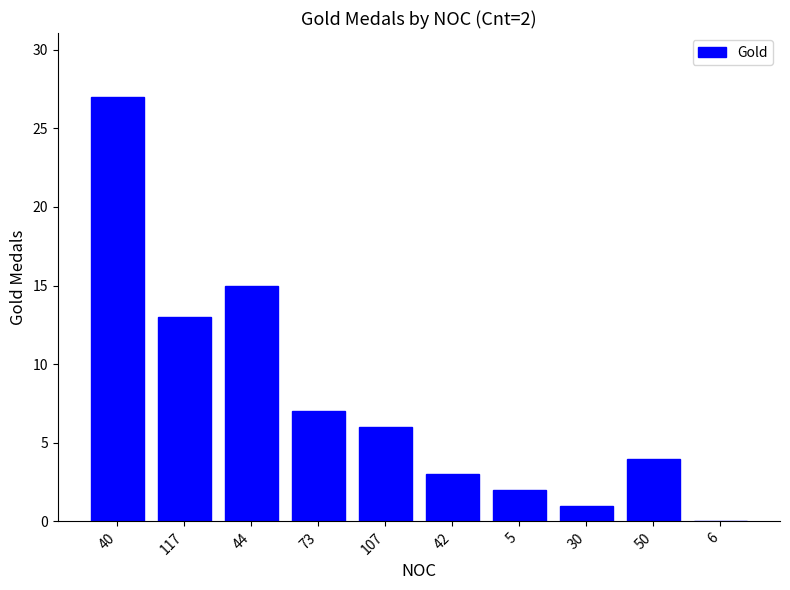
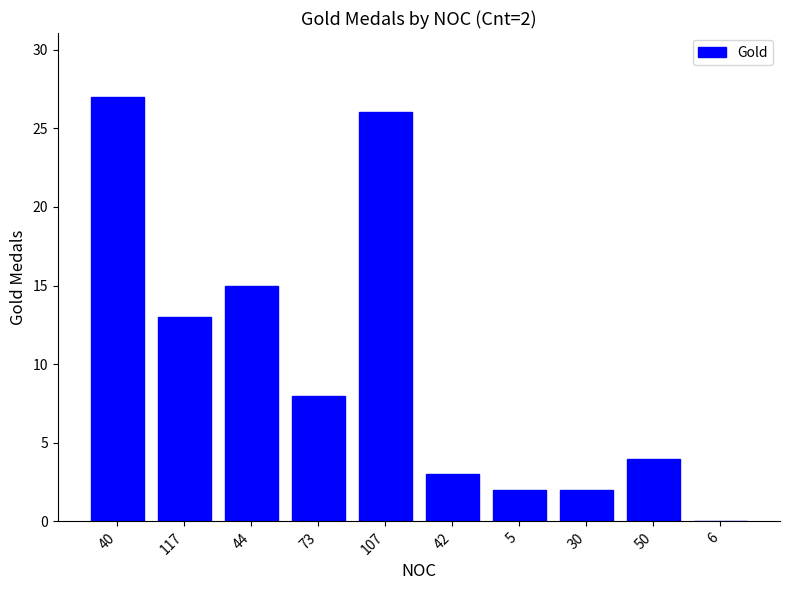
73: 7 -> 8
107: 6 -> 26
30: 1 -> 2
